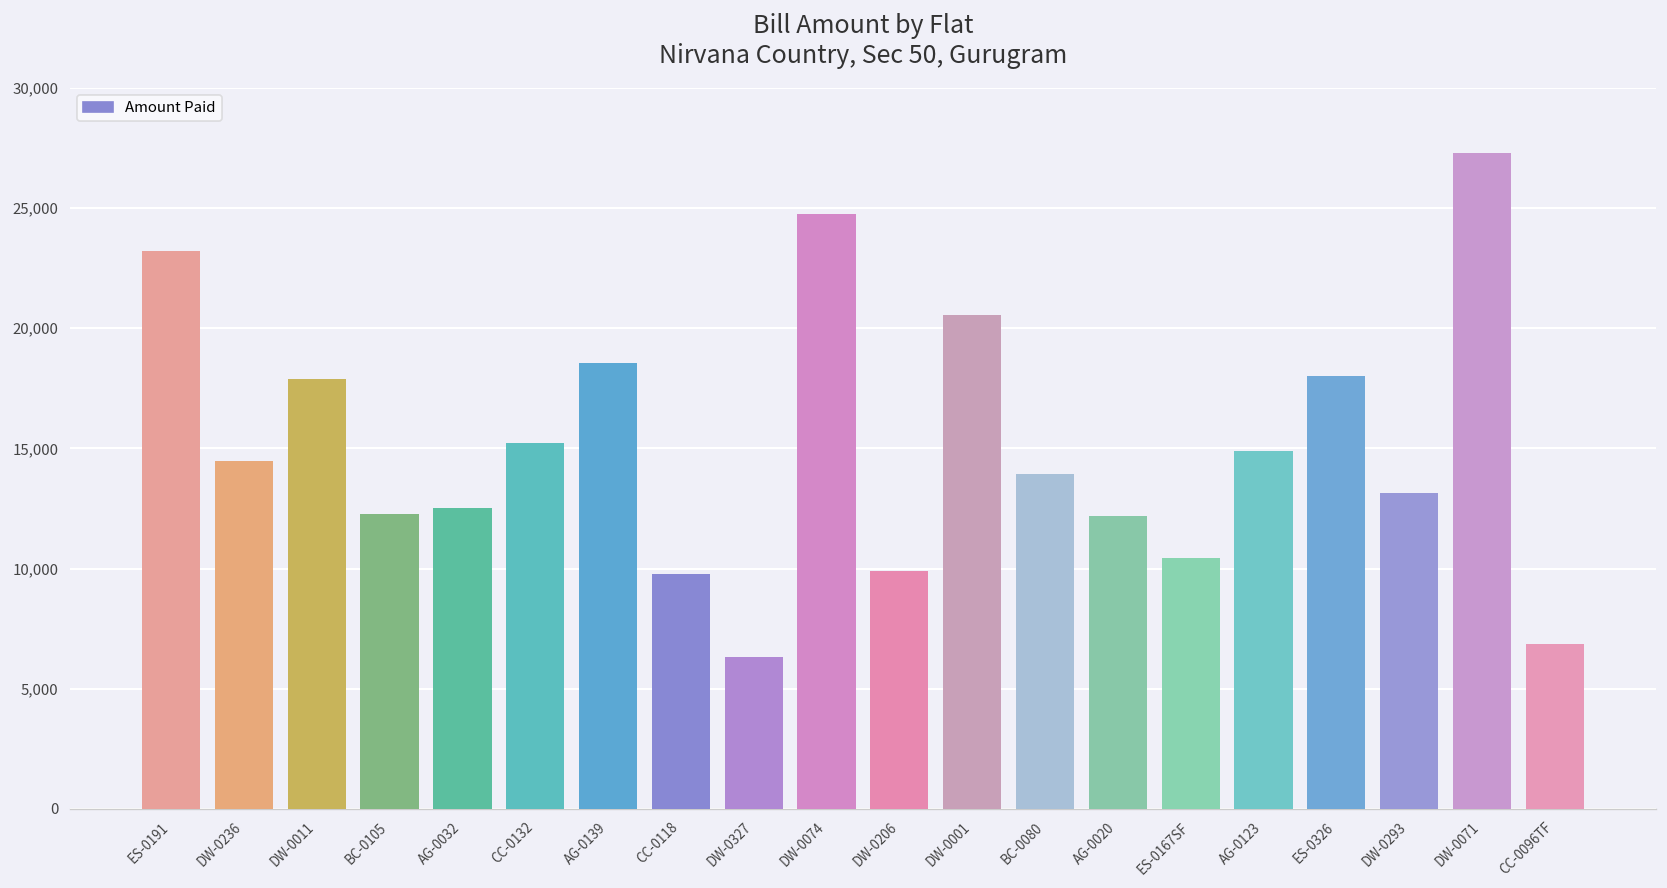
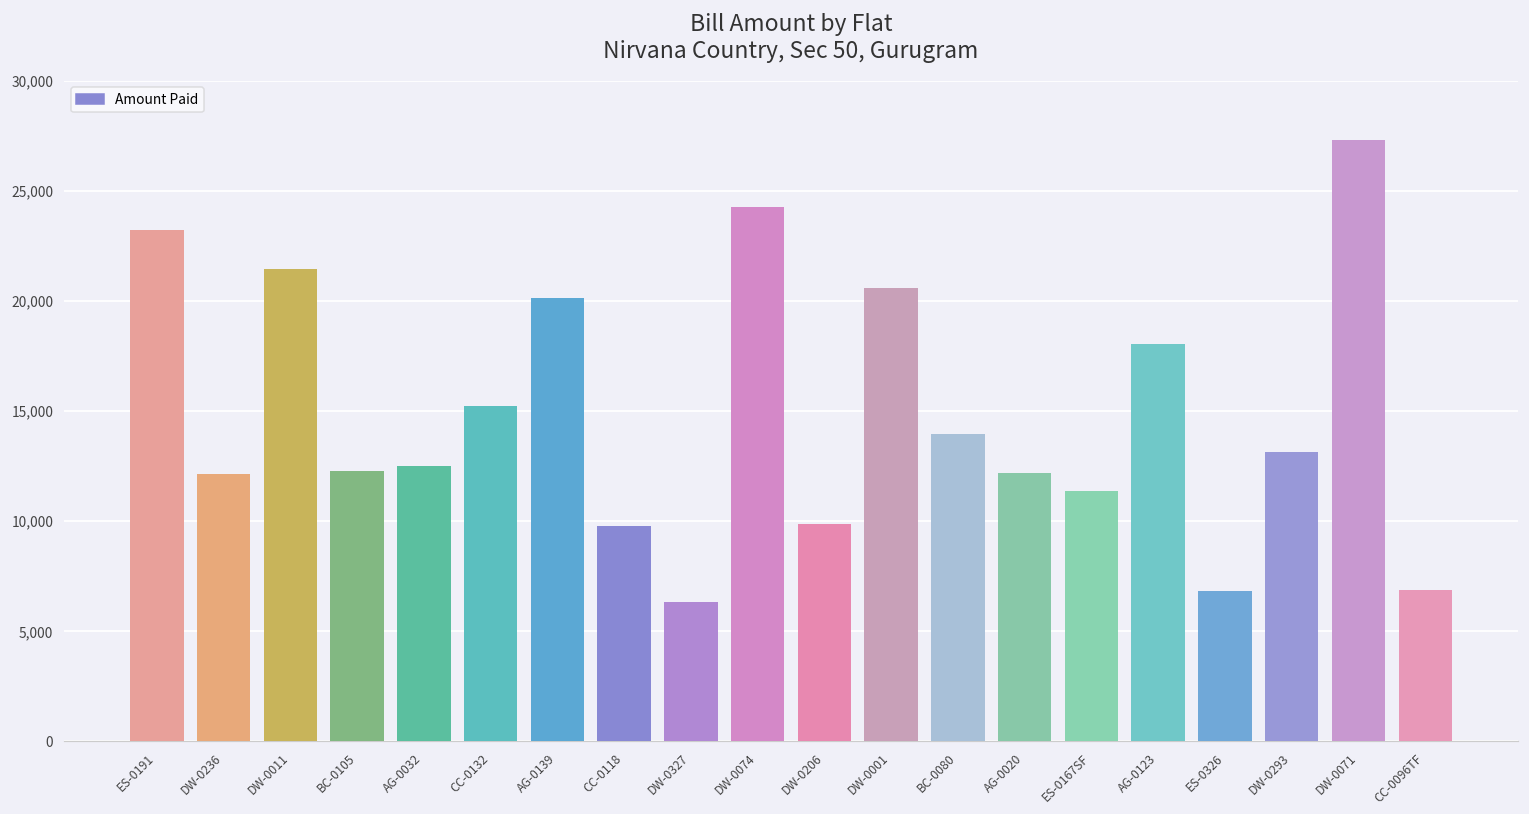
DW-0236: 14,500 -> 12,100
DW-0011: 17,900 -> 21,500
AG-0139: 18,600 -> 20,100
DW-0074: 24,700 -> 24,300
ES-0167SF: 10,400 -> 11,400
AG-0123: 14,900 -> 18,000
ES-0326: 18,000 -> 6,800
